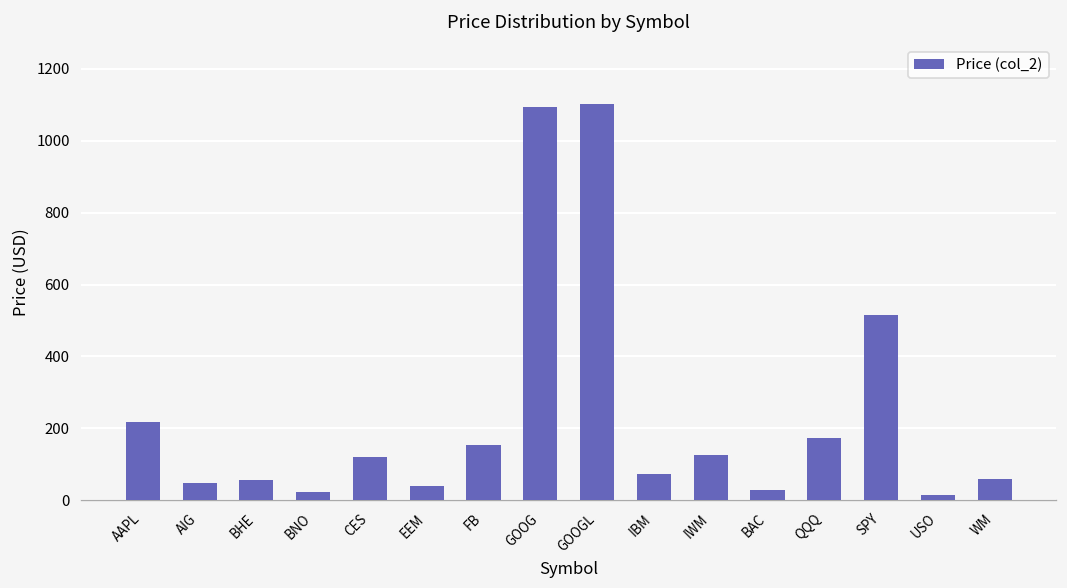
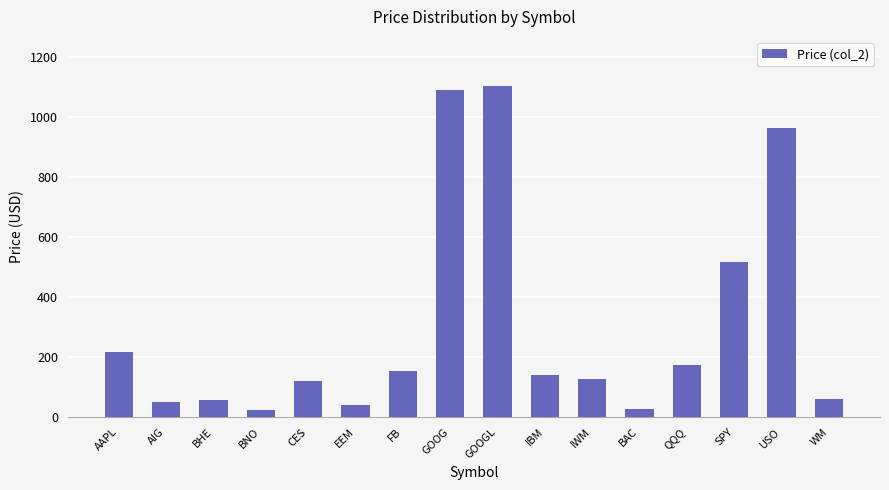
IBM: 70 -> 140
USO: 20 -> 960
